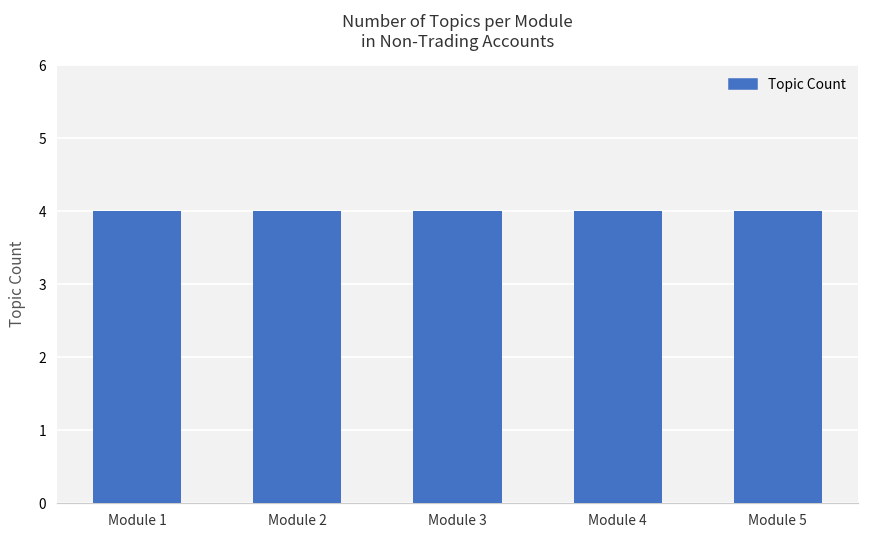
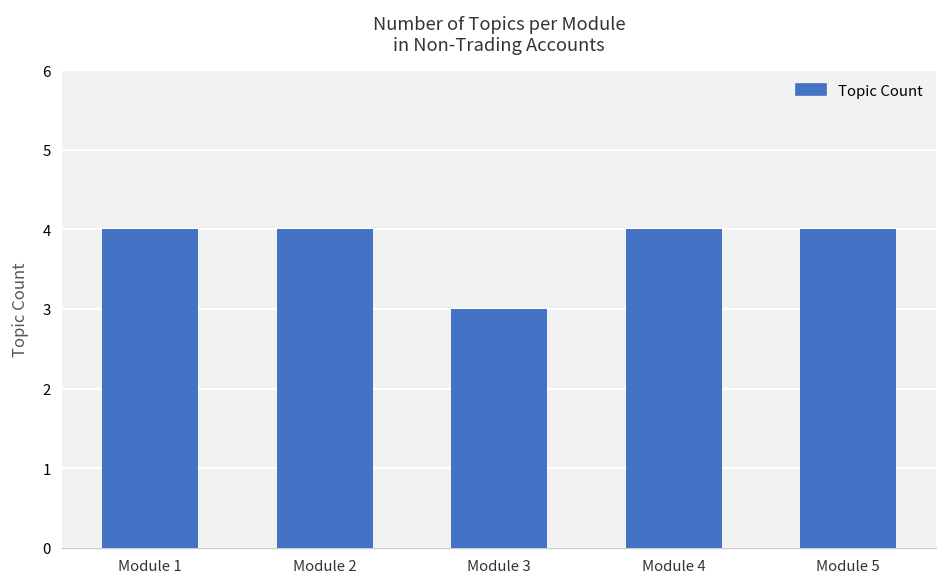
Module 3: 4 -> 3
